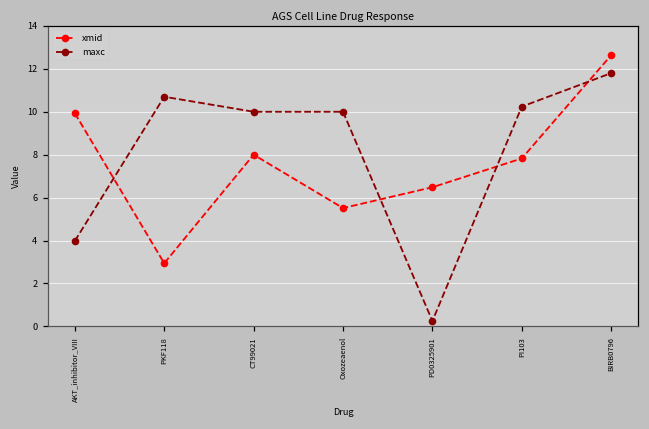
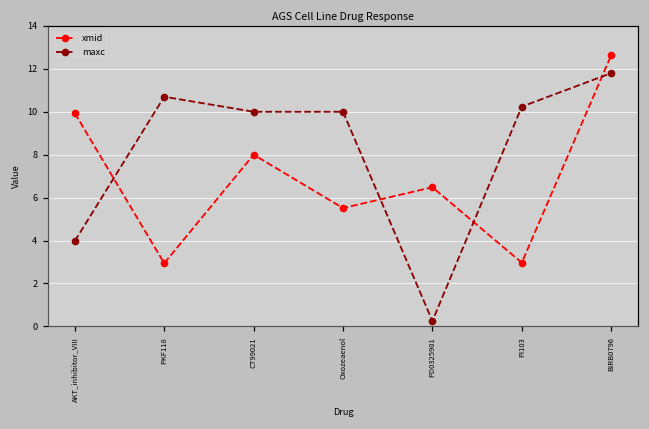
xmid, PI103: 7.8 -> 3.0
